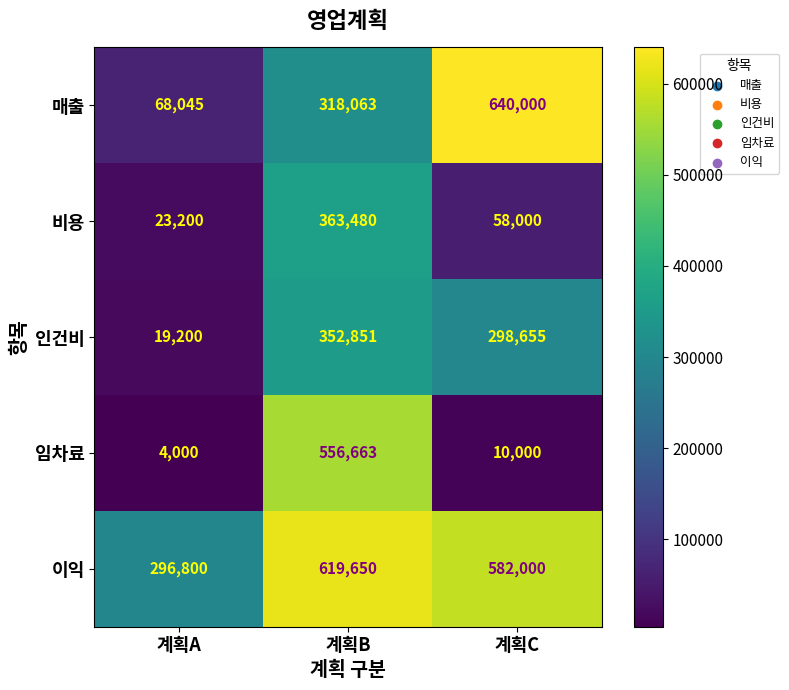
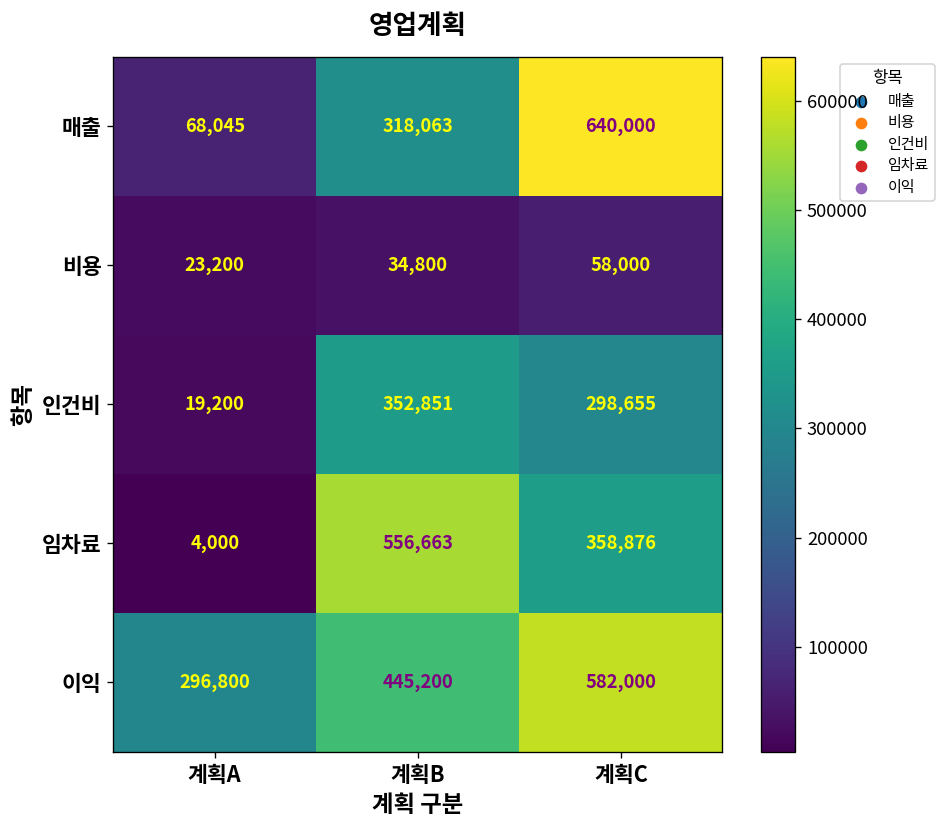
비용, 계획B: 363,480 -> 34,800
임차료, 계획C: 10,000 -> 358,876
이익, 계획B: 619,650 -> 445,200
